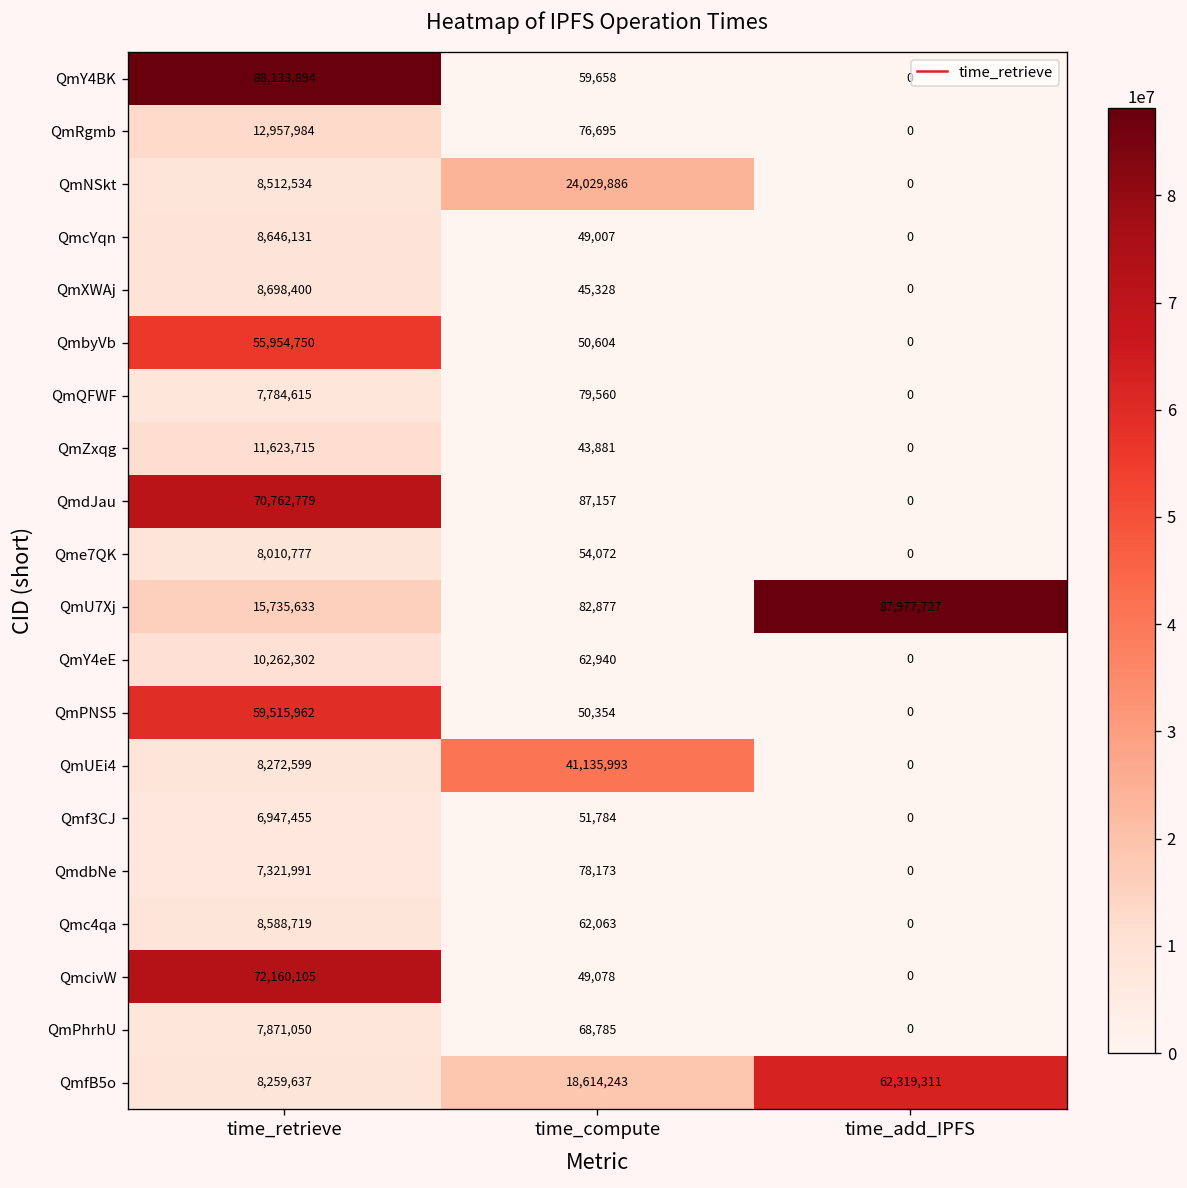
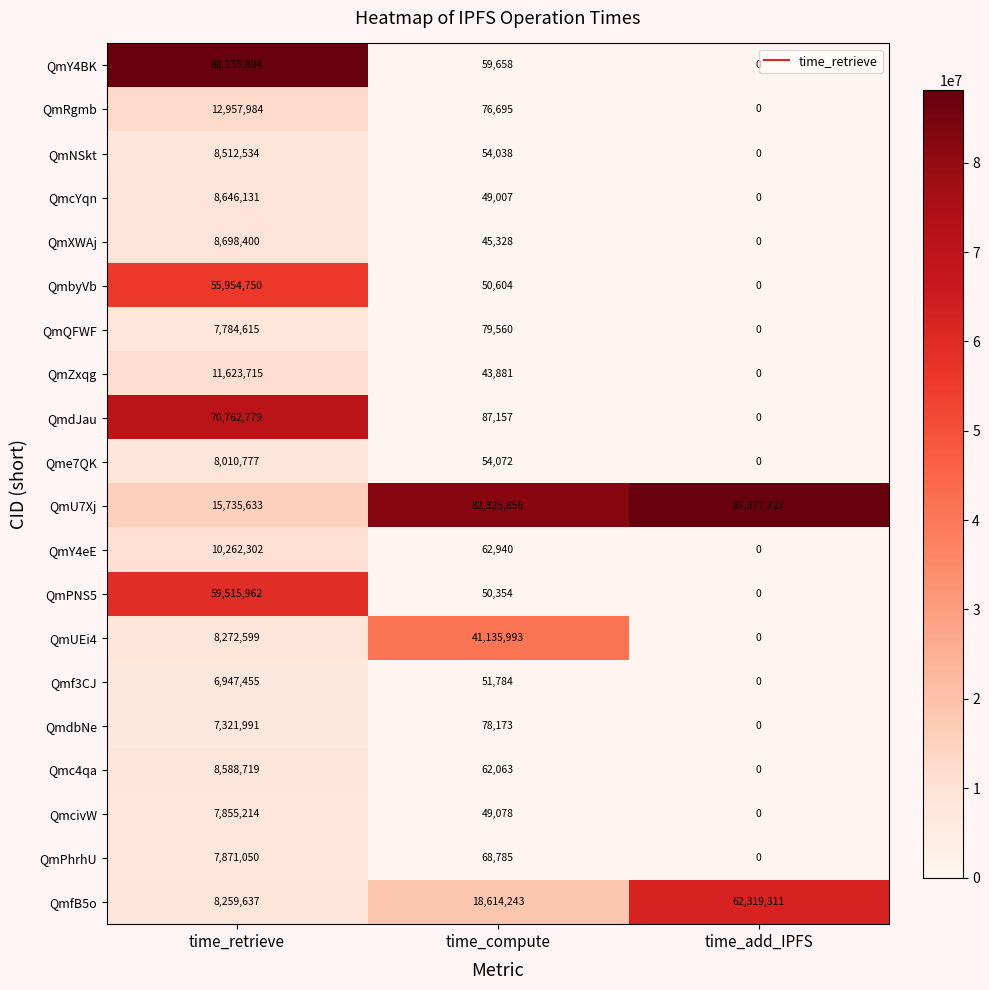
QmNSkt, time_compute: 24,029,886 -> 54,038
QmU7Xj, time_compute: 82,877 -> 82,325,856
QmcivW, time_retrieve: 72,160,105 -> 7,855,214
